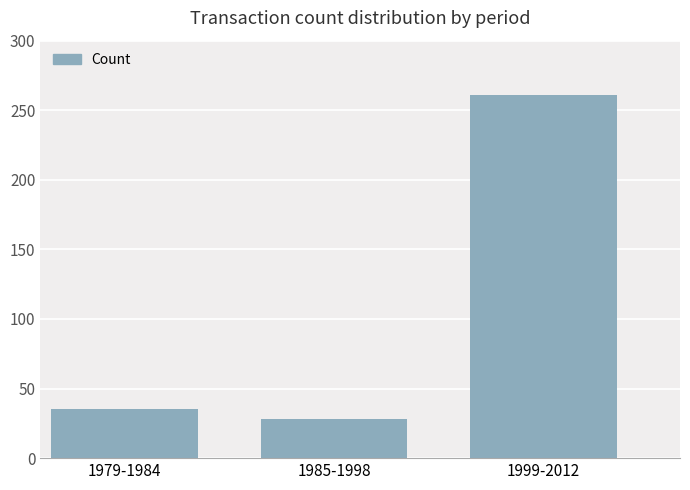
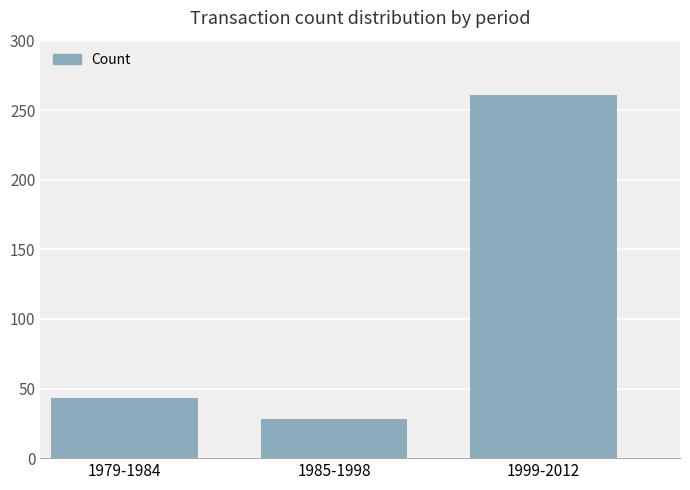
1979-1984: 35 -> 43
